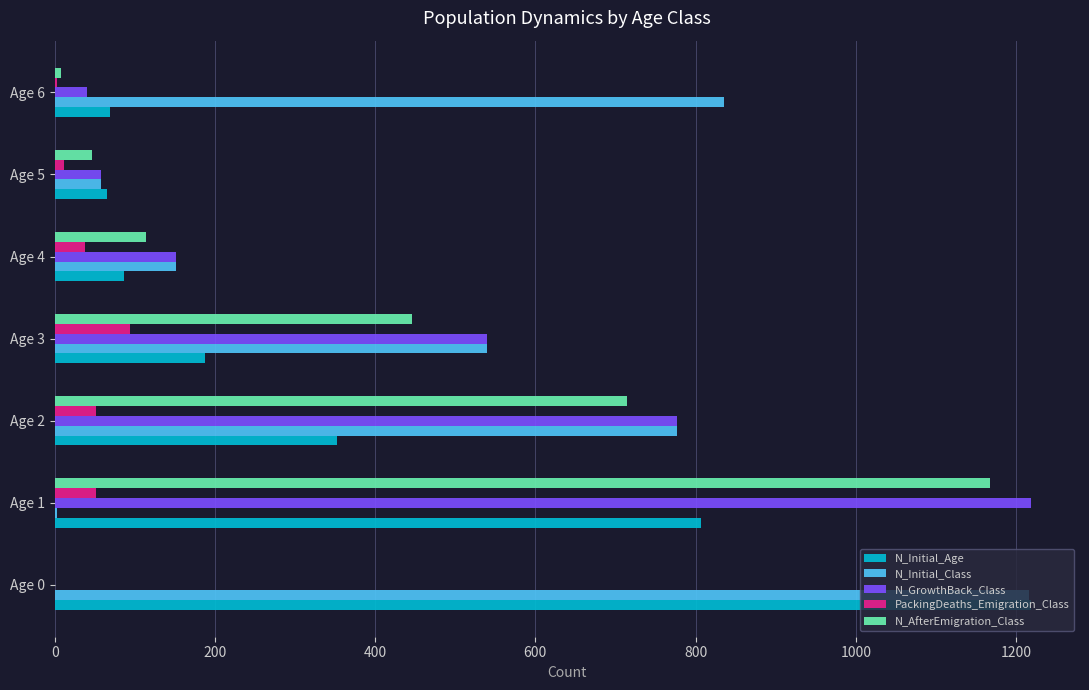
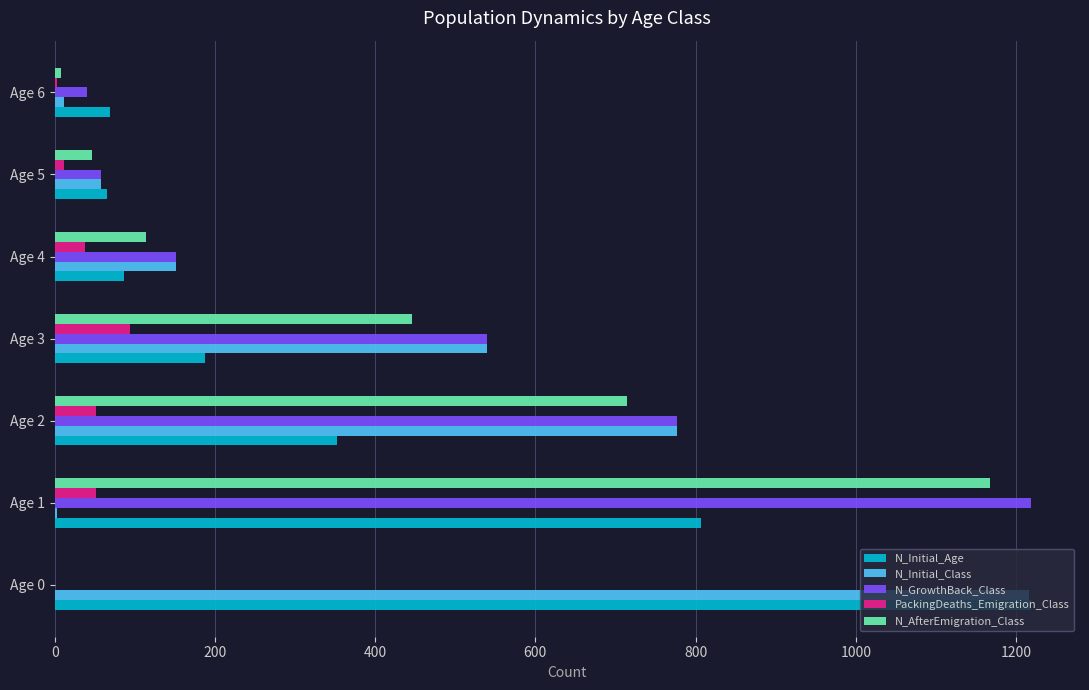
N_Initial_Class, Age 6: 840 -> 10
